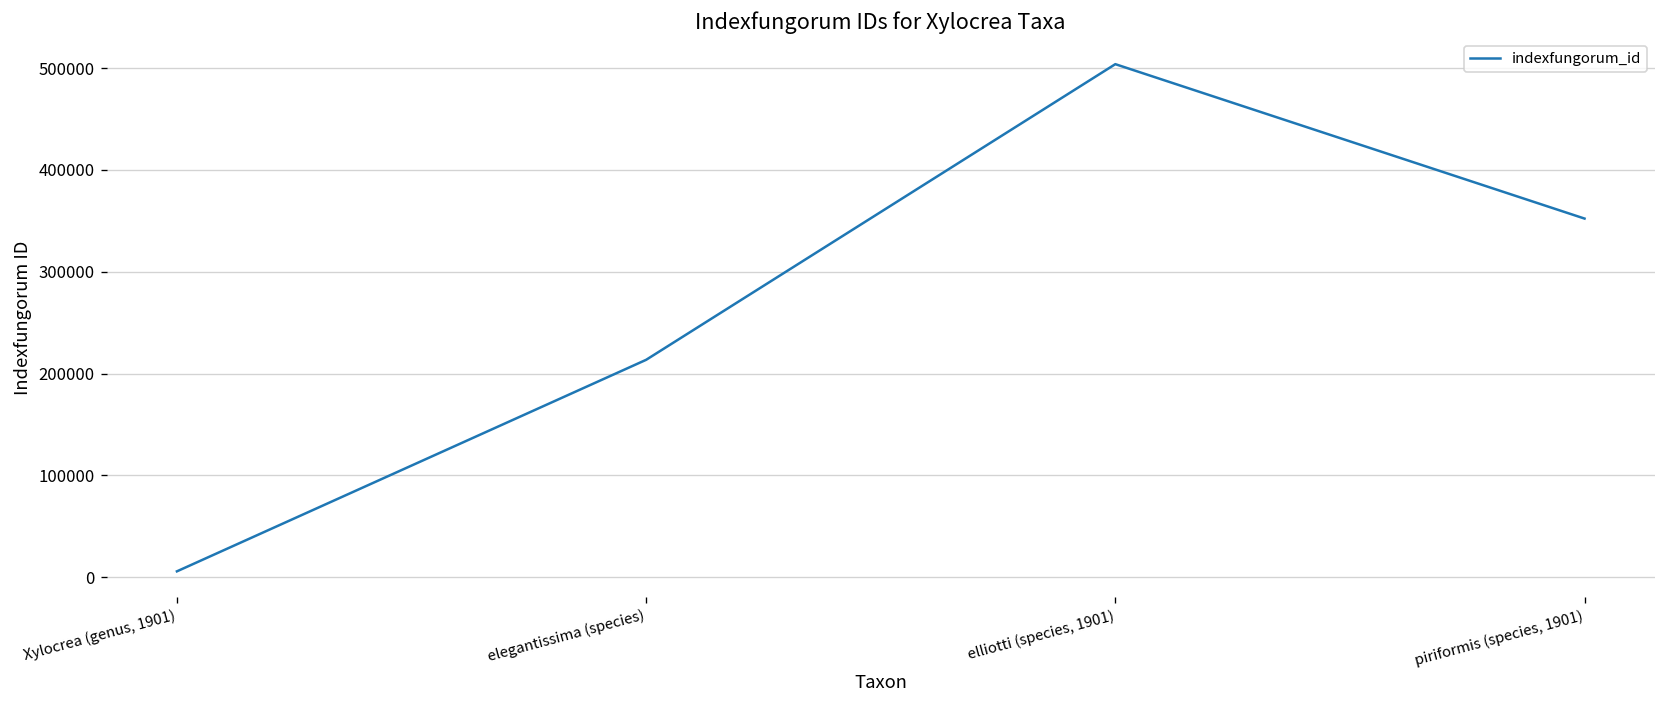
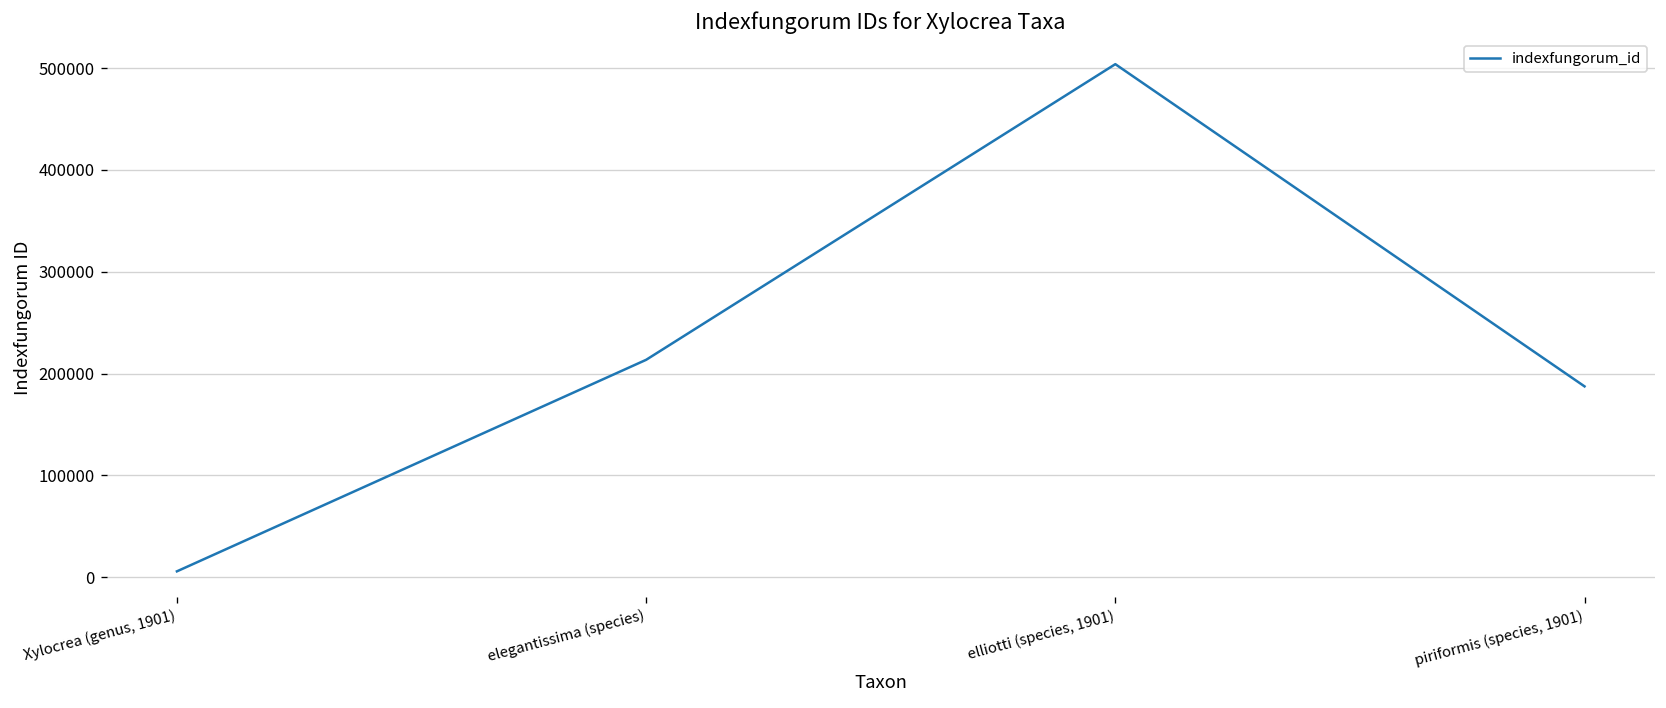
piriformis (species, 1901): 350000 -> 190000
